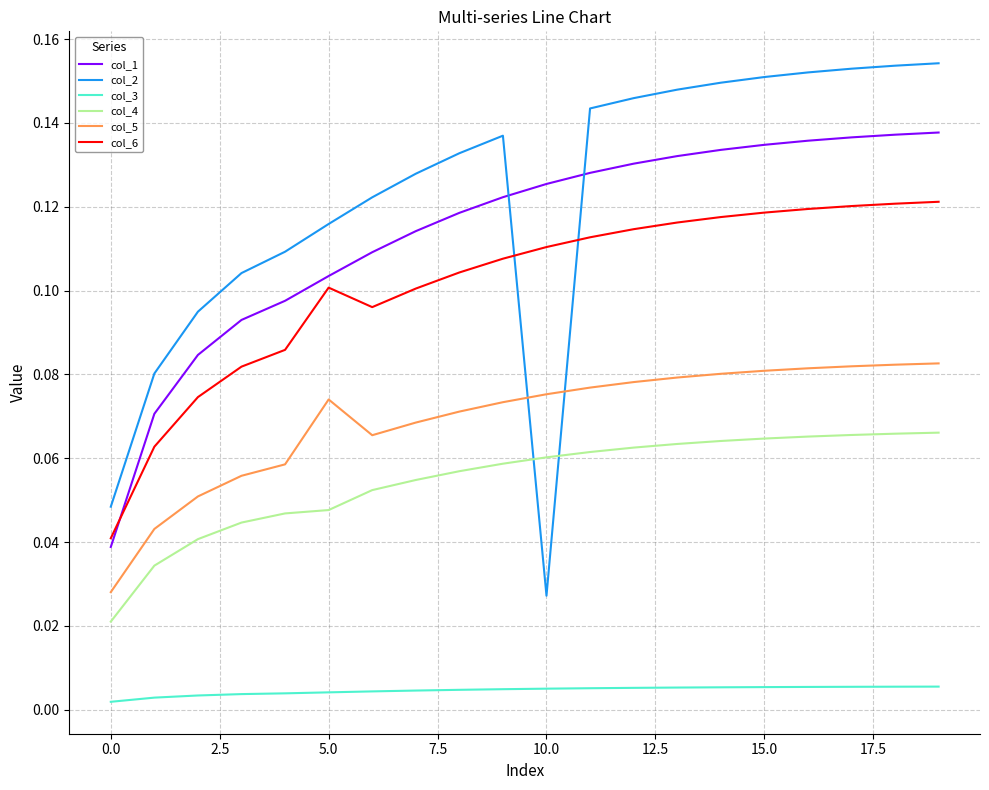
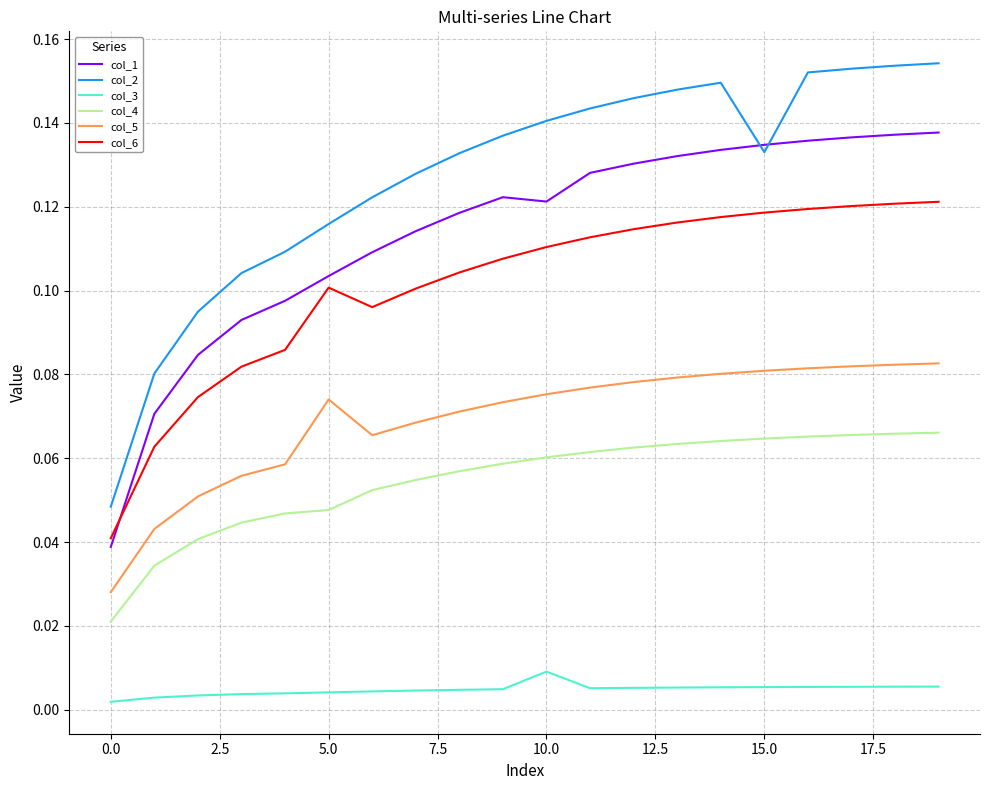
col_1, 10.0: 0.125 -> 0.121
col_2, 10.0: 0.027 -> 0.140
col_3, 10.0: 0.005 -> 0.009
col_2, 15.0: 0.151 -> 0.133
